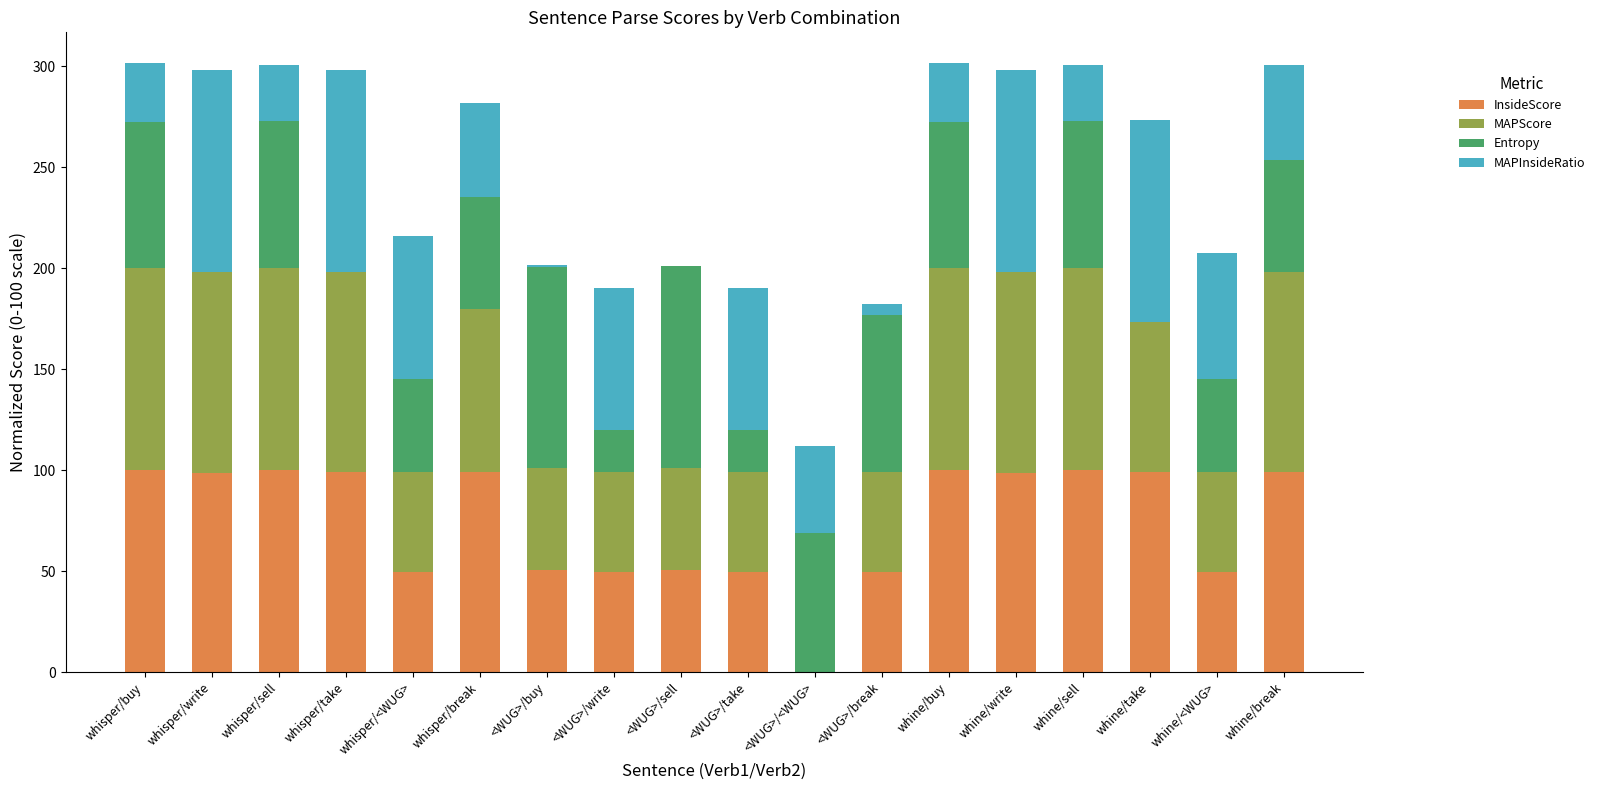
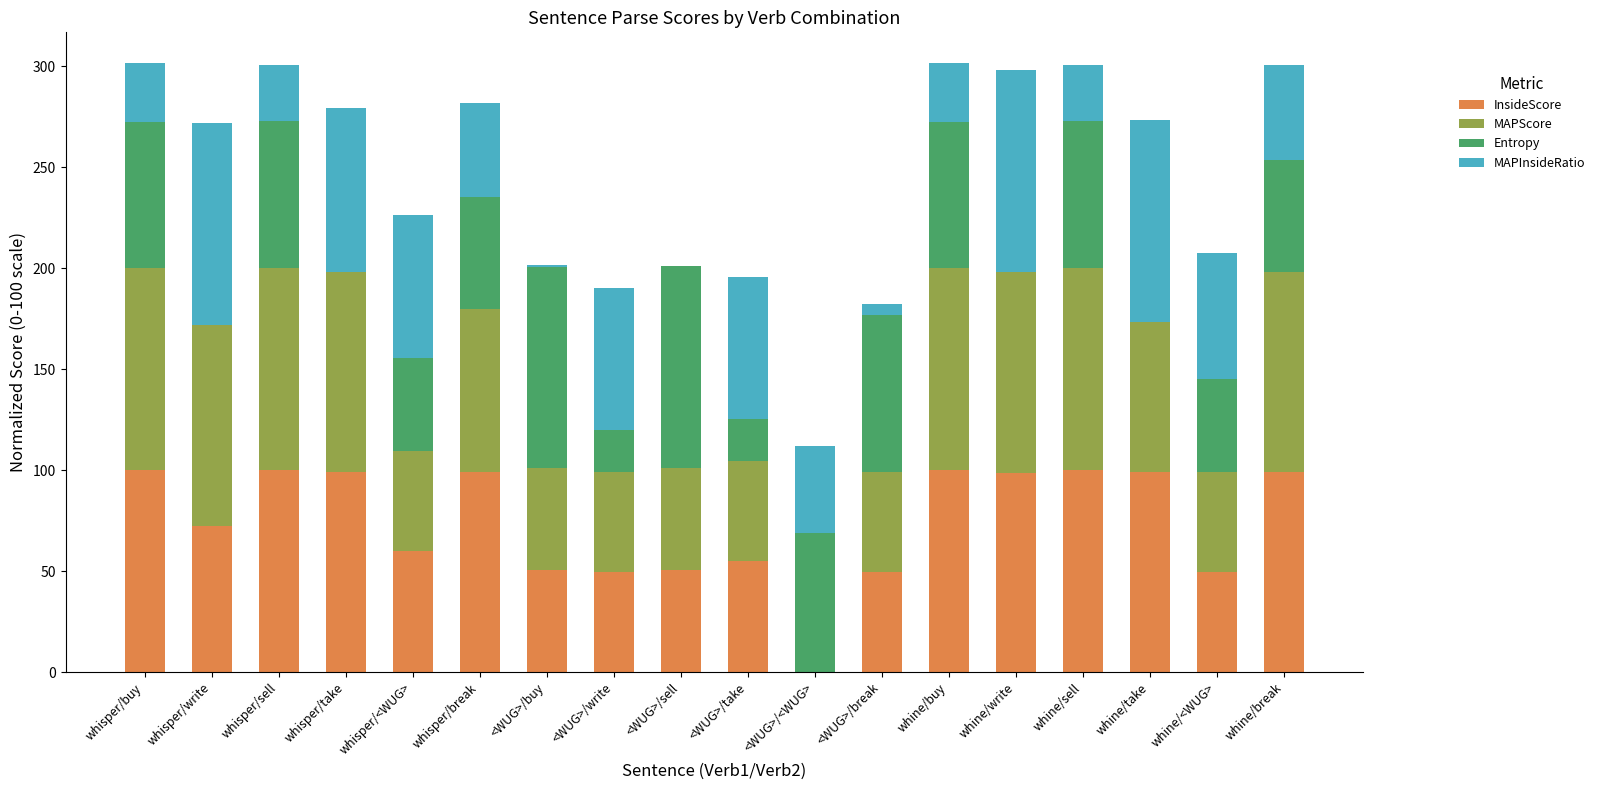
InsideScore, whisper/write: 99 -> 73
MAPInsideRatio, whisper/take: 100 -> 81
InsideScore, whisper/<WUG>: 49 -> 60
InsideScore, <WUG>/take: 49 -> 55
